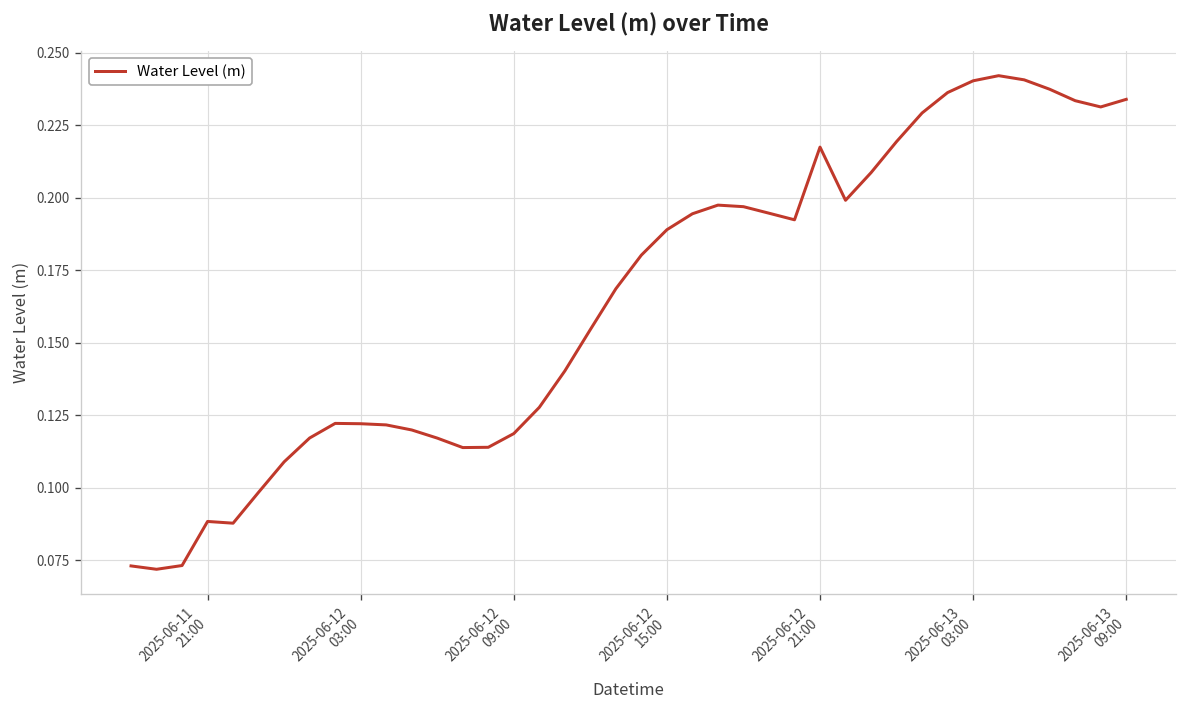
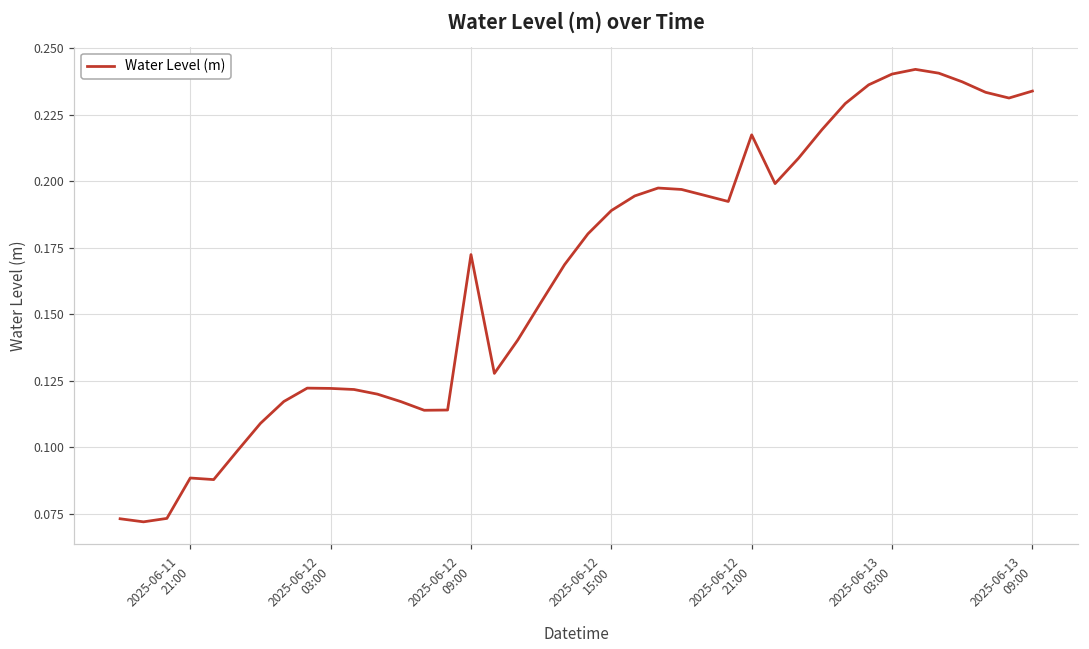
2025-06-12 09:00: 0.119 -> 0.172
